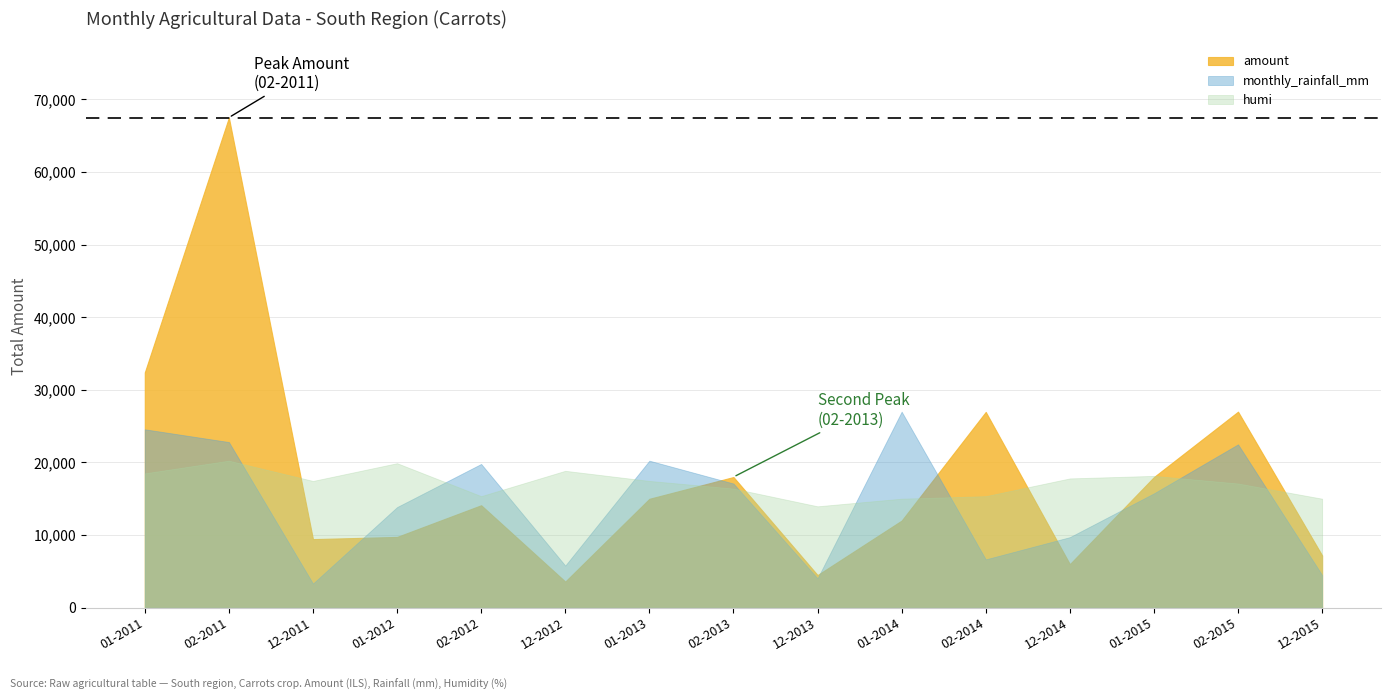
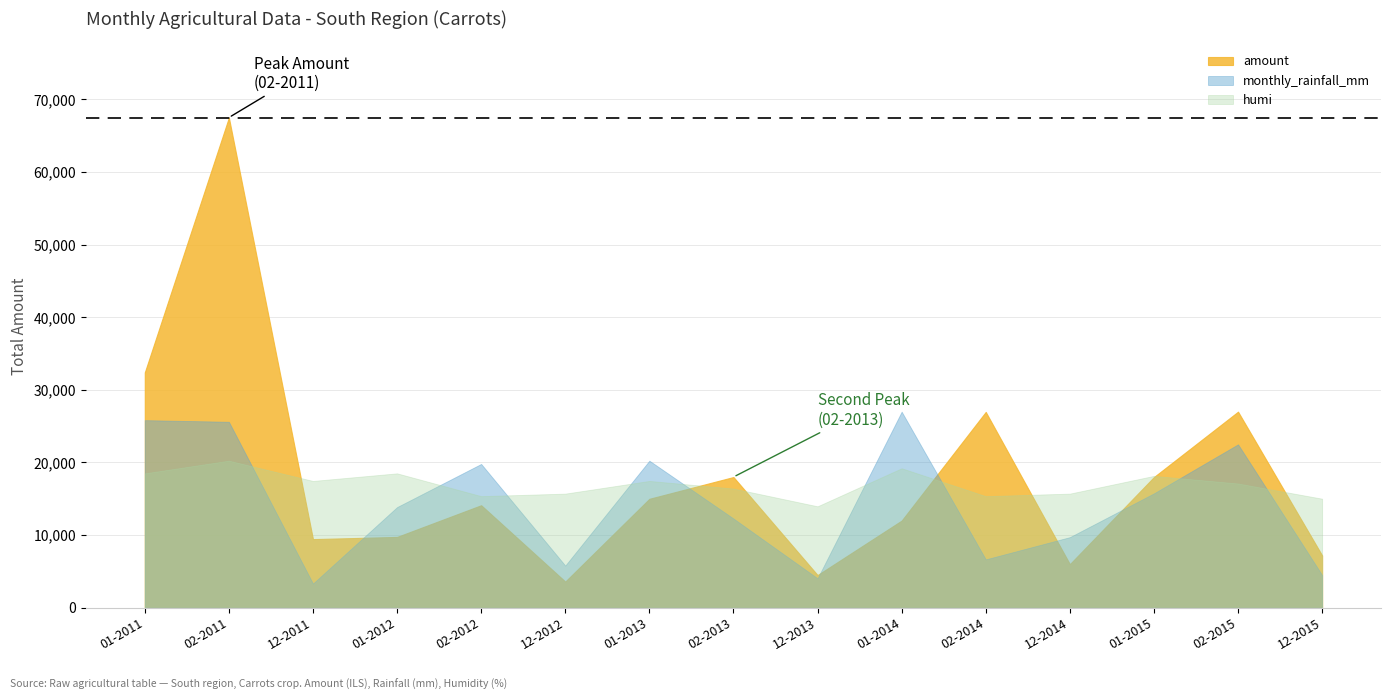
monthly_rainfall_mm, 01-2011: 25,000 -> 26,000
monthly_rainfall_mm, 02-2011: 23,000 -> 26,000
humi, 01-2012: 20,000 -> 19,000
humi, 12-2012: 19,000 -> 16,000
monthly_rainfall_mm, 02-2013: 17,000 -> 12,000
humi, 01-2014: 15,000 -> 19,000
humi, 12-2014: 18,000 -> 16,000
